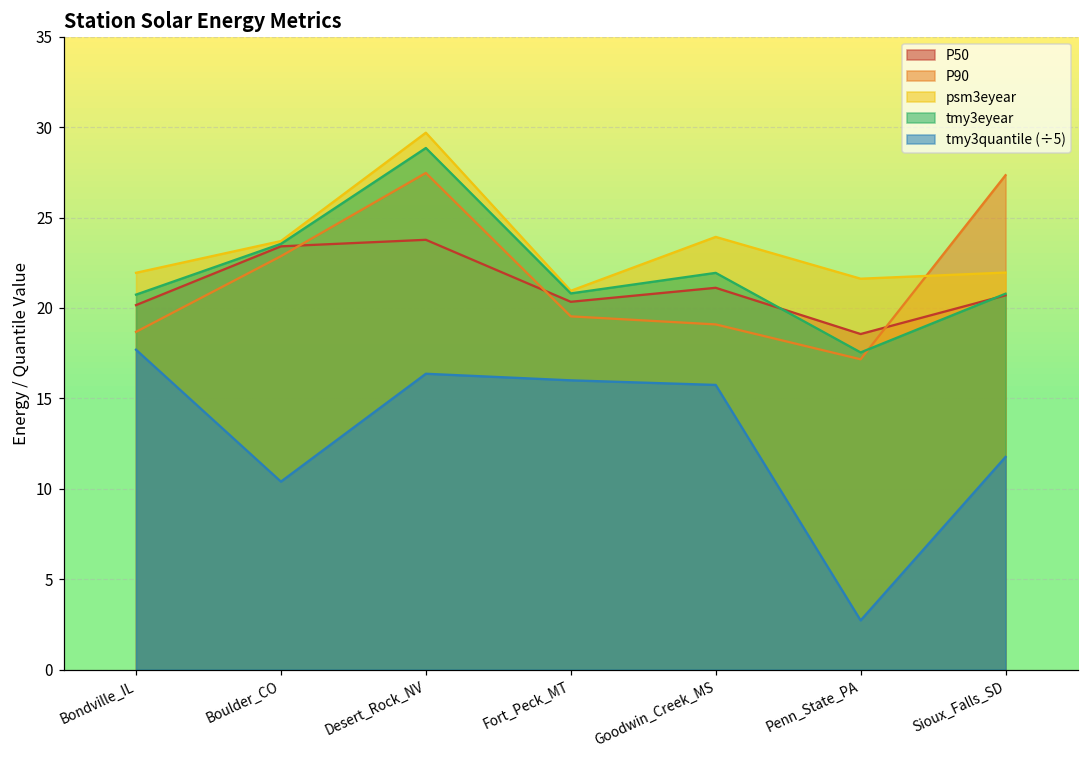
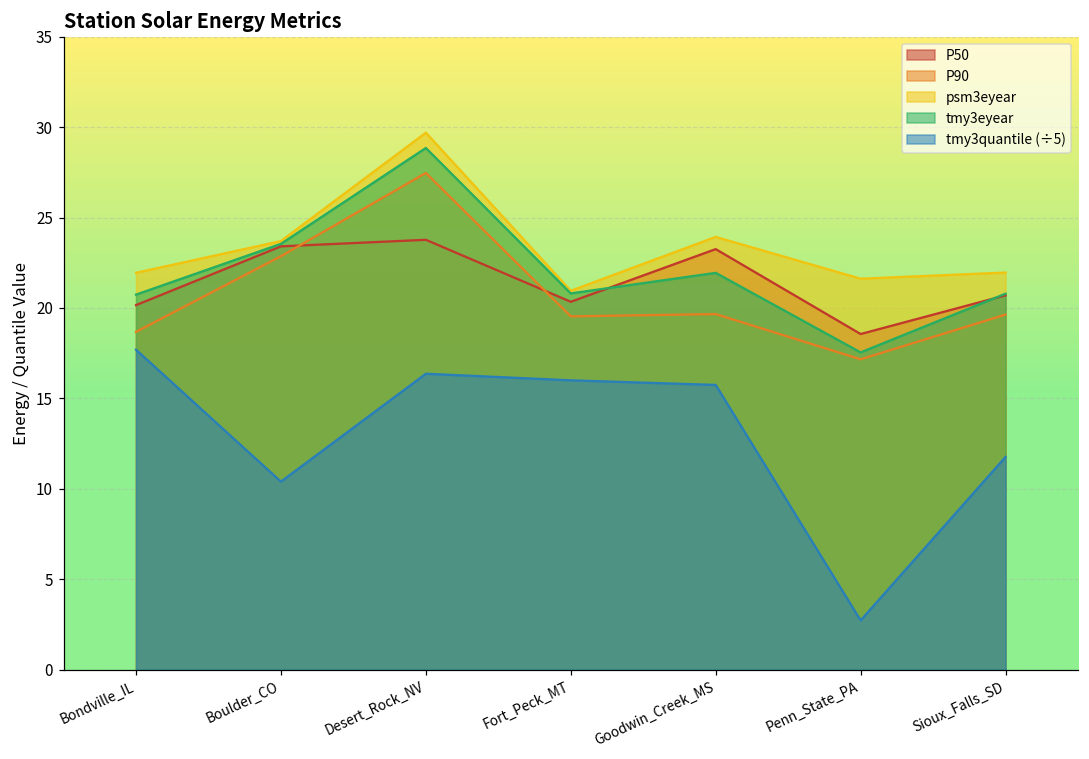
P50, Goodwin_Creek_MS: 21.1 -> 23.3
P90, Goodwin_Creek_MS: 19.1 -> 19.7
P90, Sioux_Falls_SD: 27.3 -> 19.6
